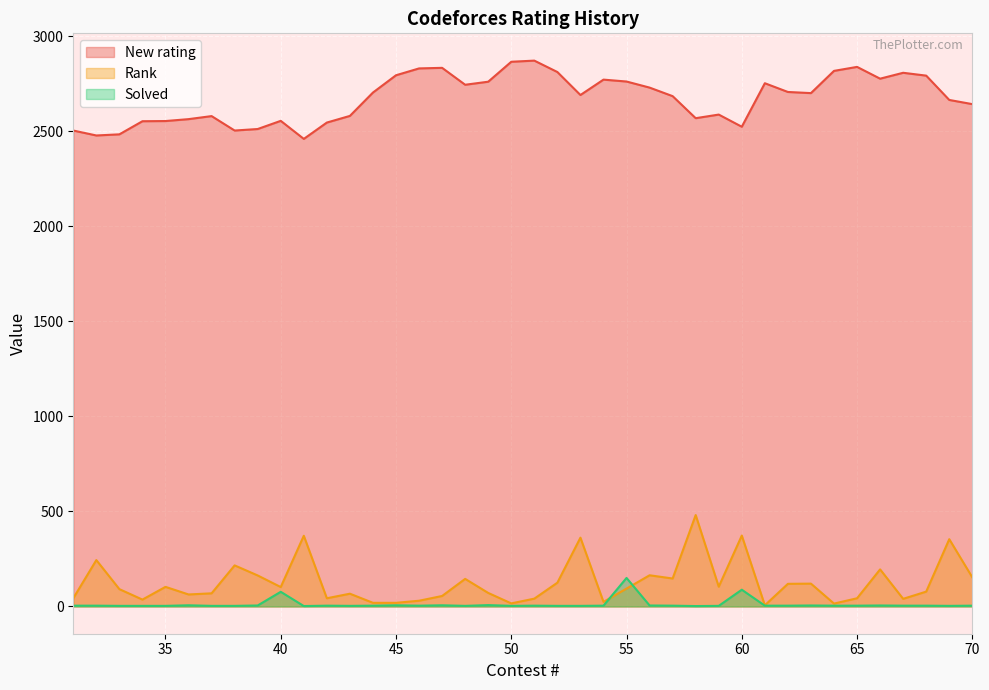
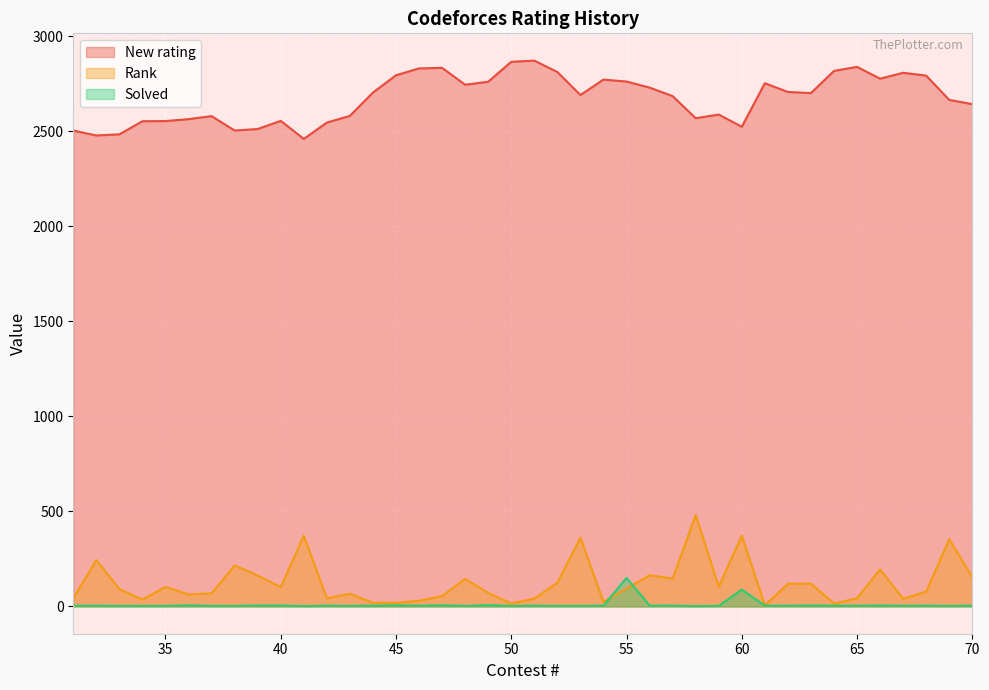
Solved, 40: 80 -> 10
